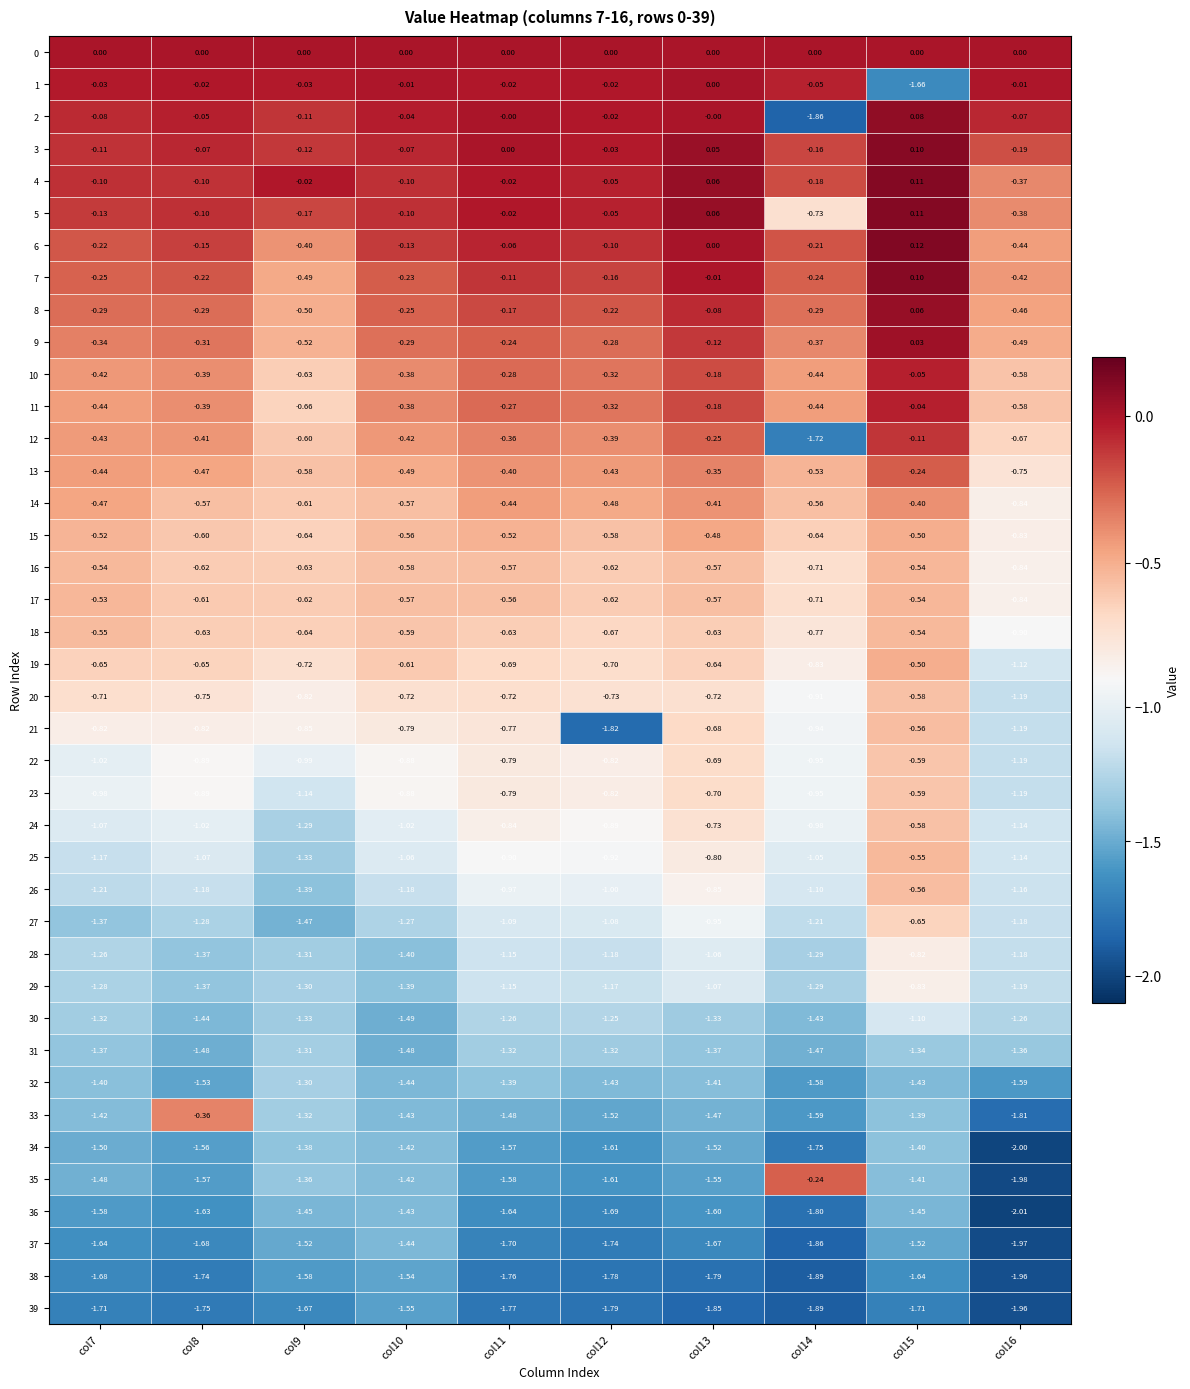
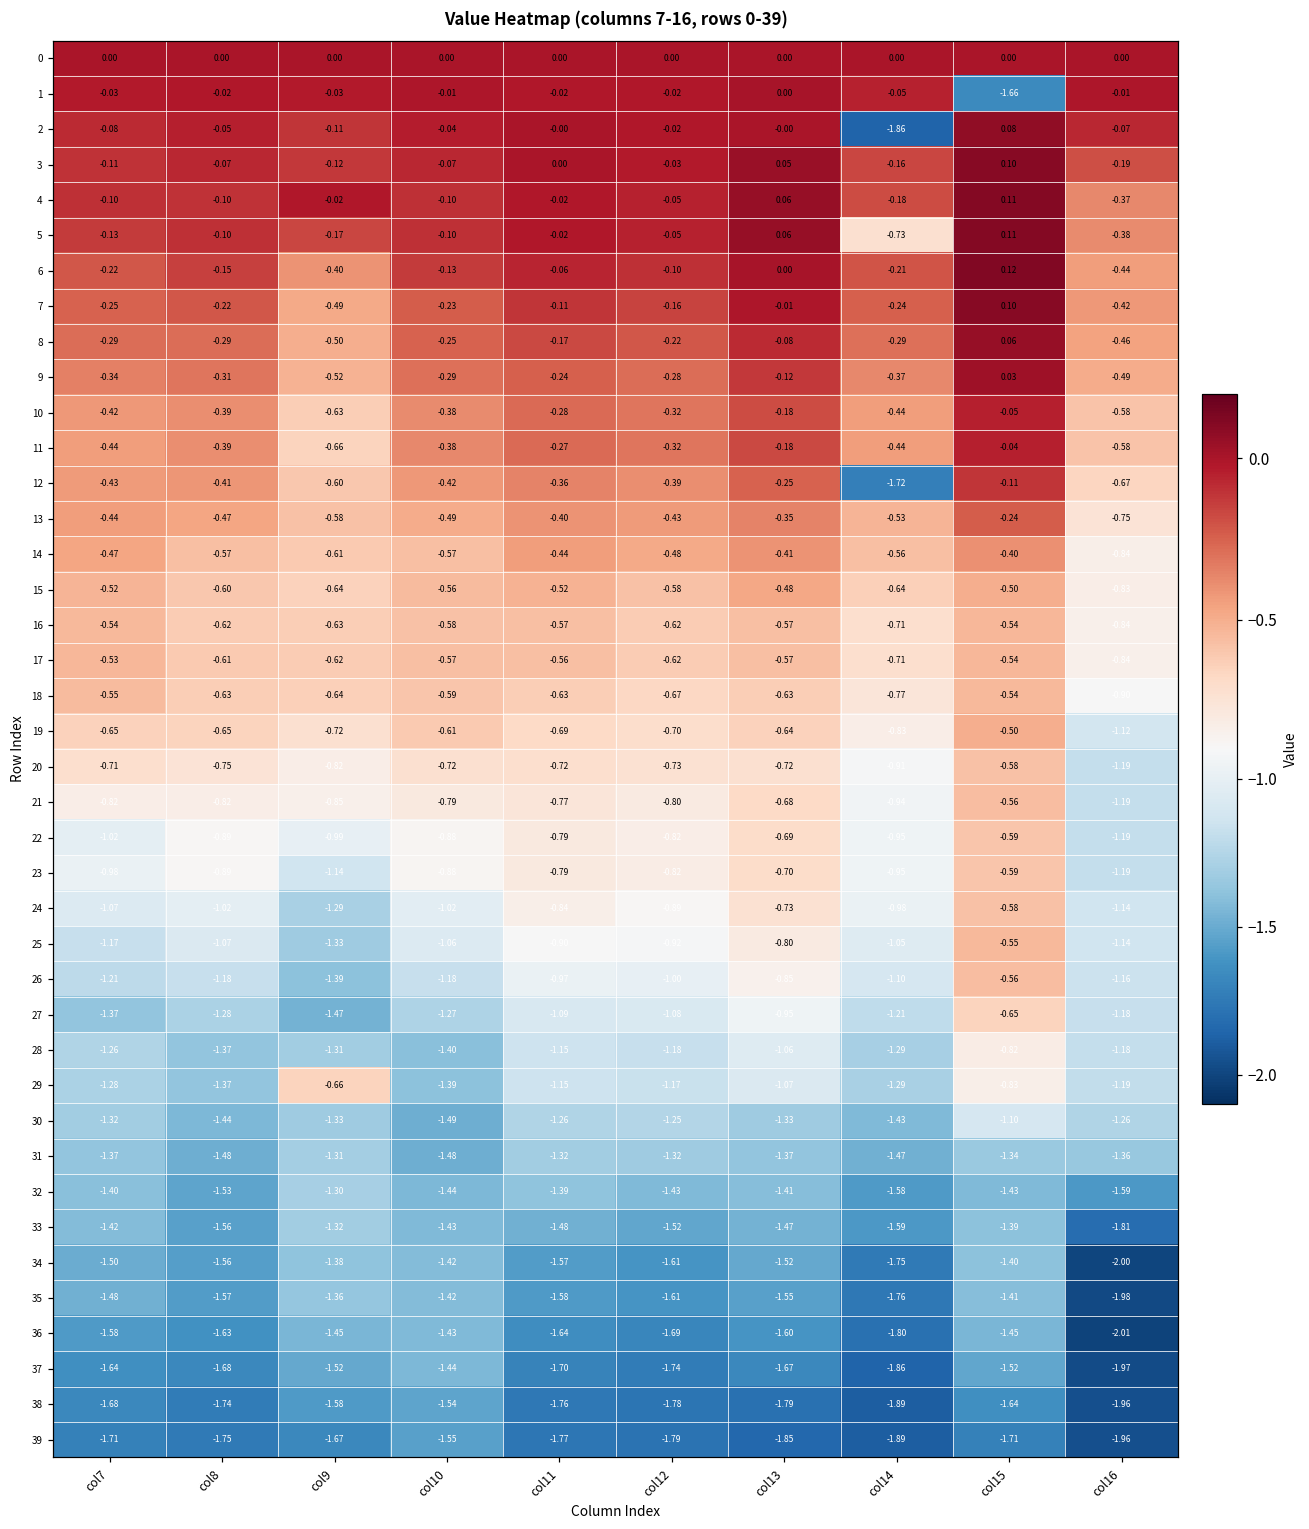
21, col12: -1.82 -> -0.80
29, col9: -1.30 -> -0.66
33, col8: -0.36 -> -1.56
35, col14: -0.24 -> -1.76
